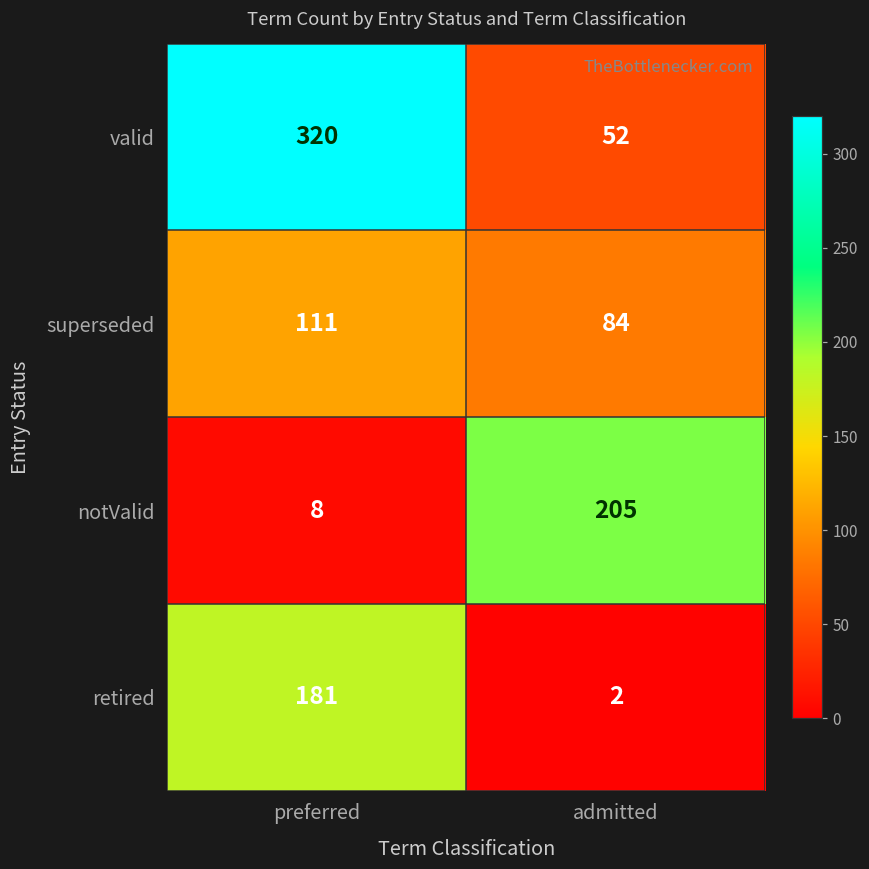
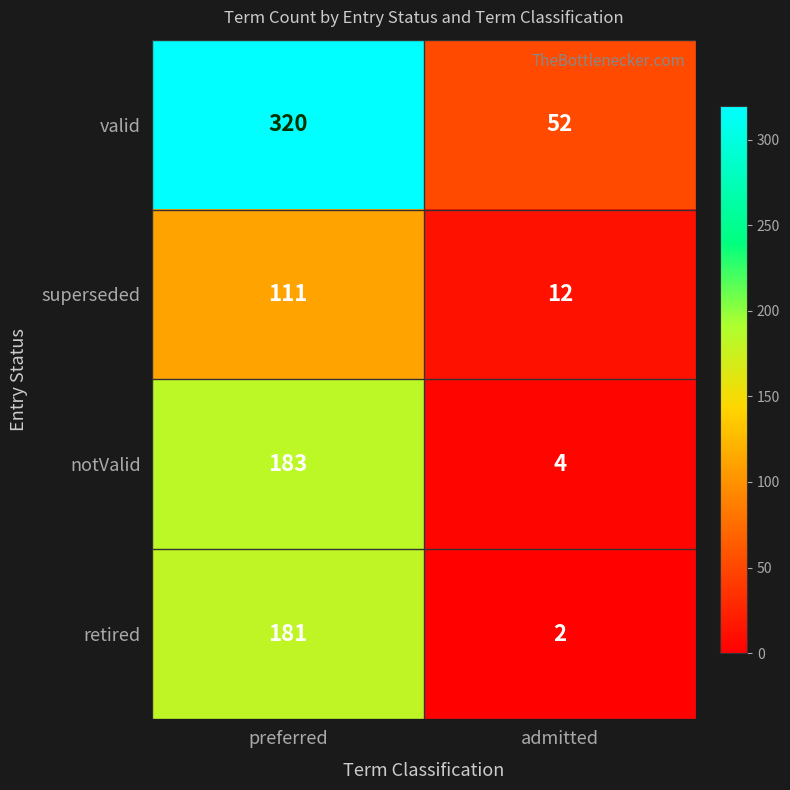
superseded, admitted: 84 -> 12
notValid, preferred: 8 -> 183
notValid, admitted: 205 -> 4
